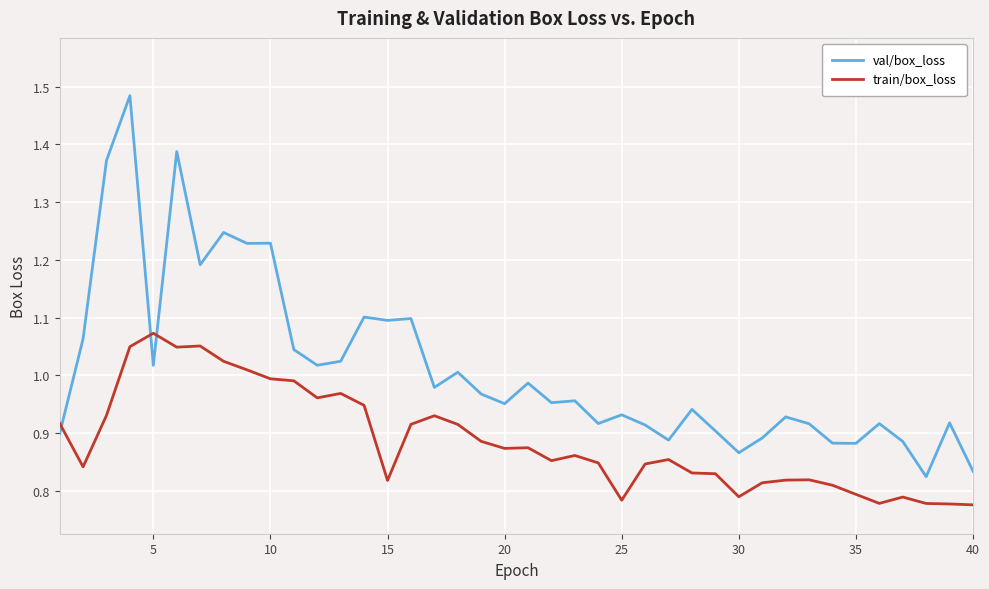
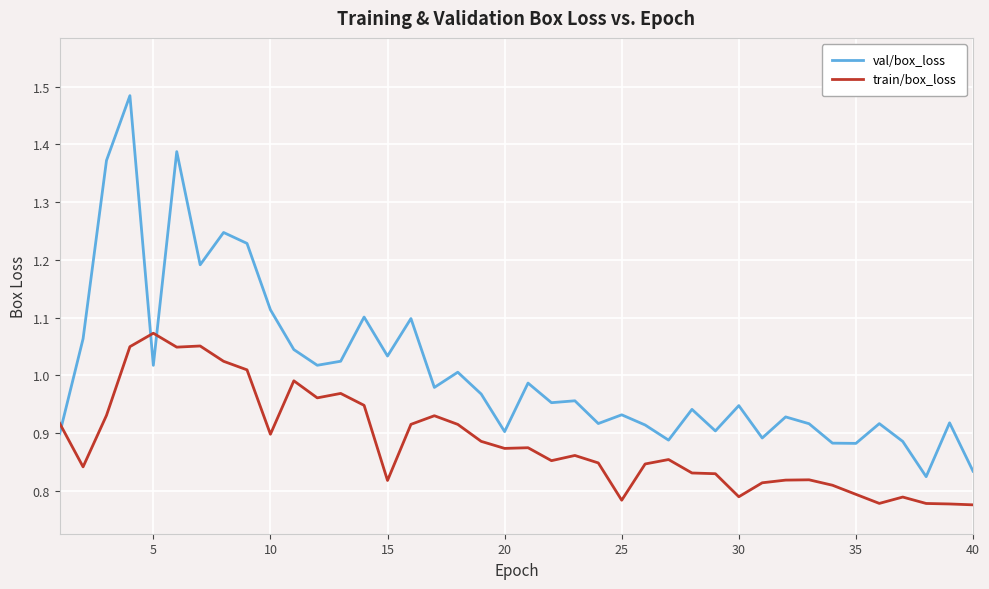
val/box_loss, 10: 1.23 -> 1.11
train/box_loss, 10: 0.99 -> 0.90
val/box_loss, 15: 1.10 -> 1.03
val/box_loss, 20: 0.95 -> 0.90
val/box_loss, 30: 0.87 -> 0.95
